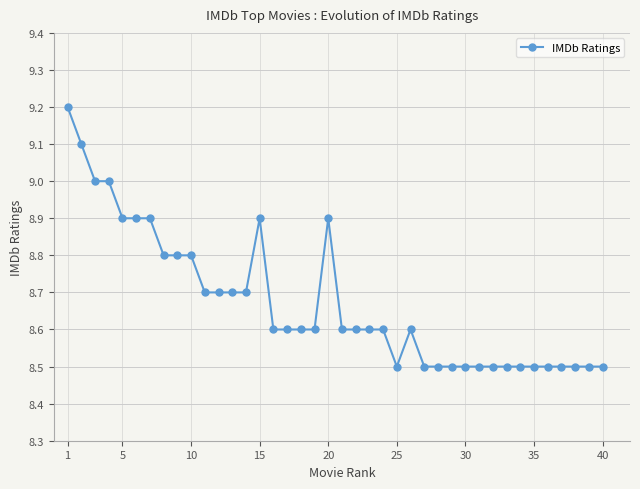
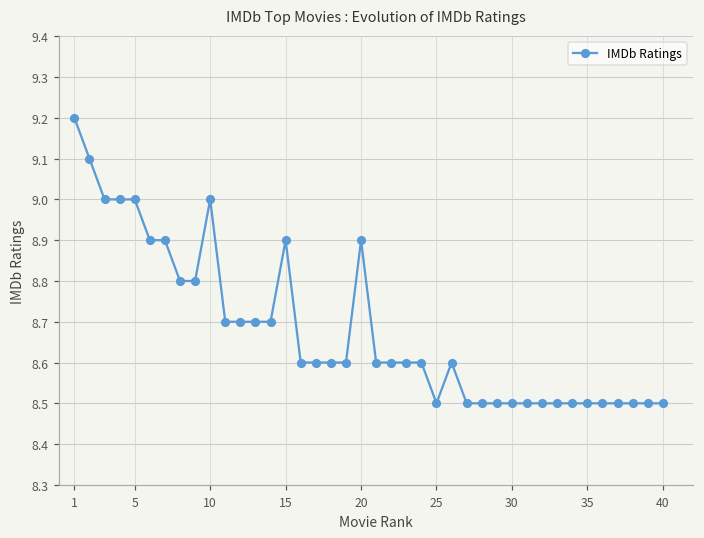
5: 8.9 -> 9.0
10: 8.8 -> 9.0
